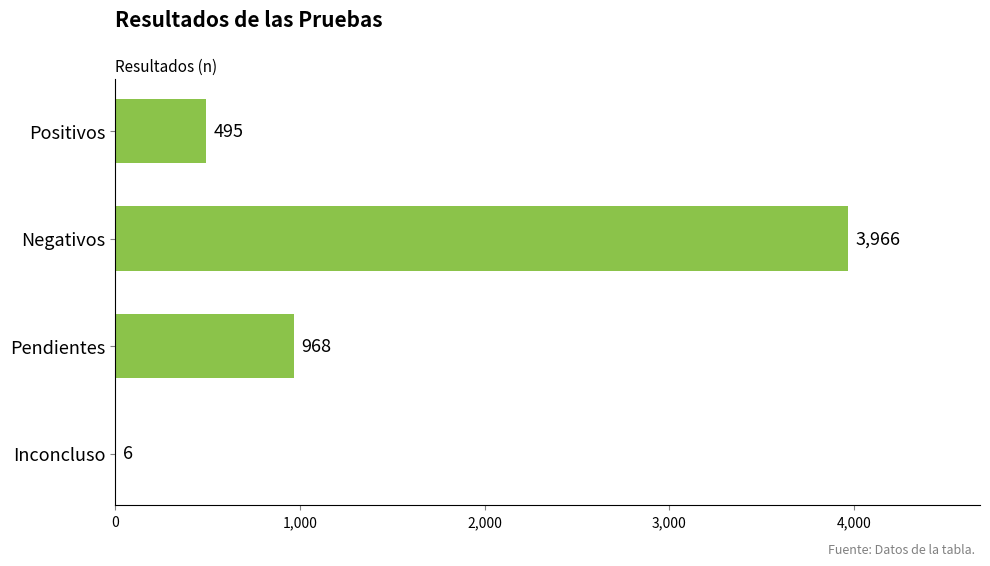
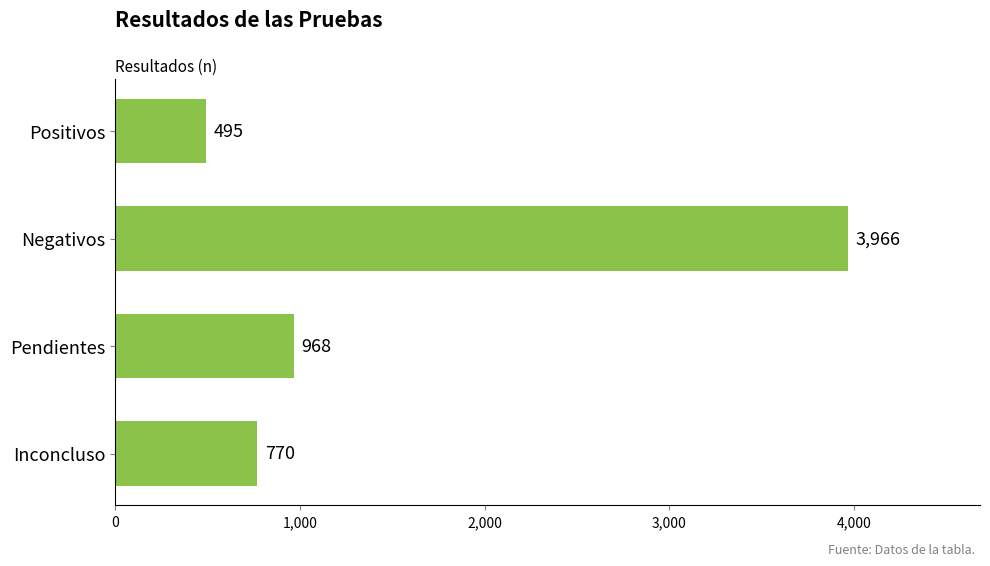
Inconcluso: 6 -> 770
